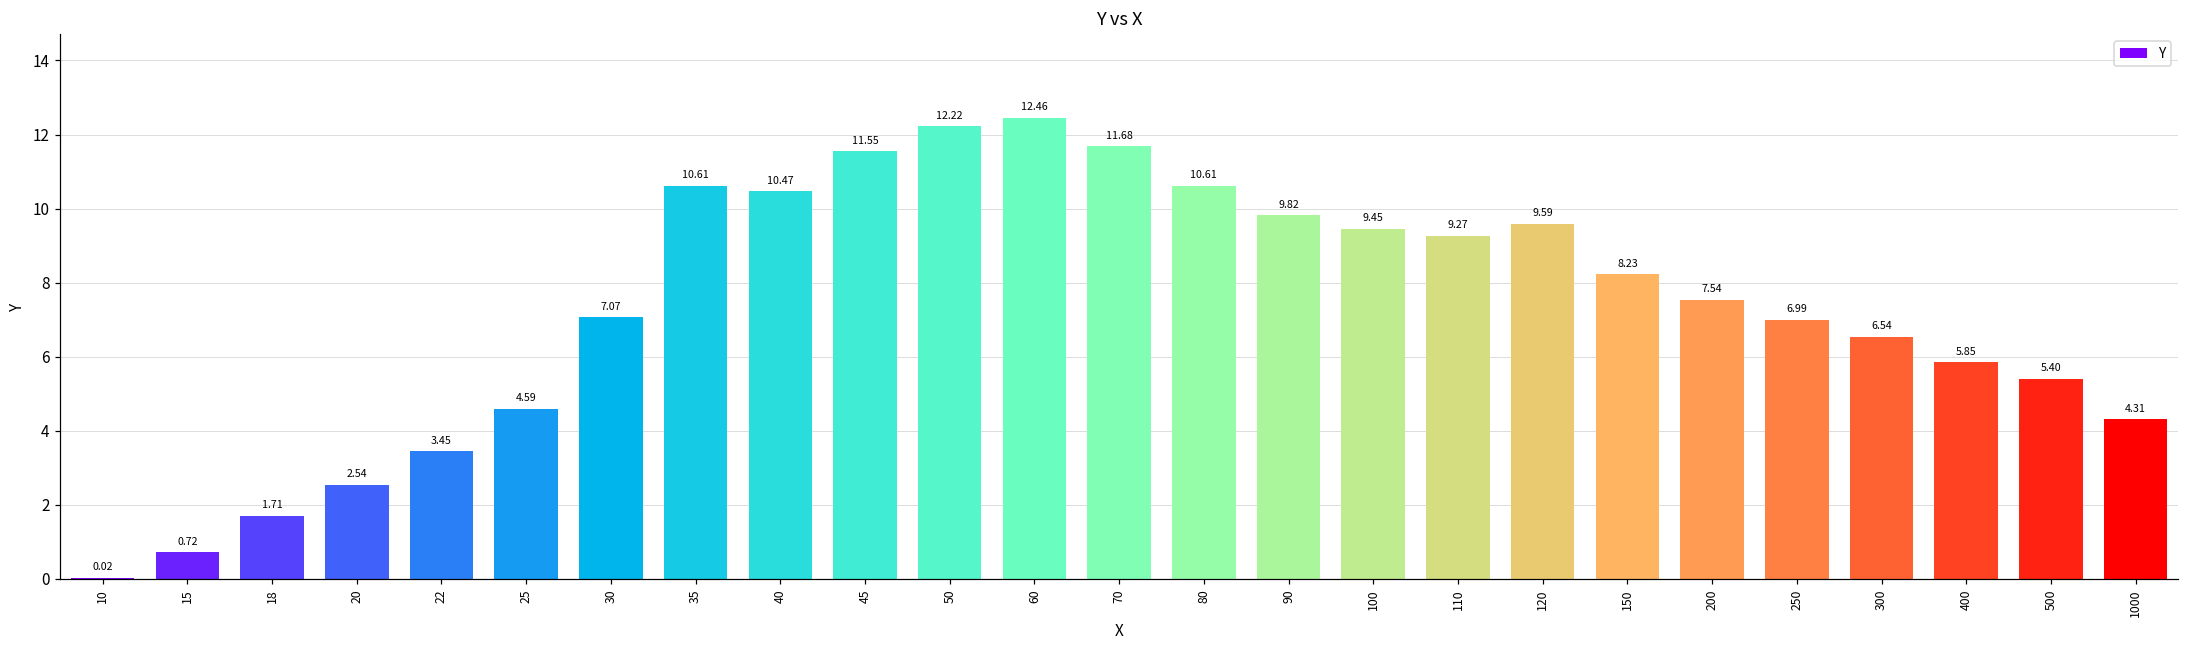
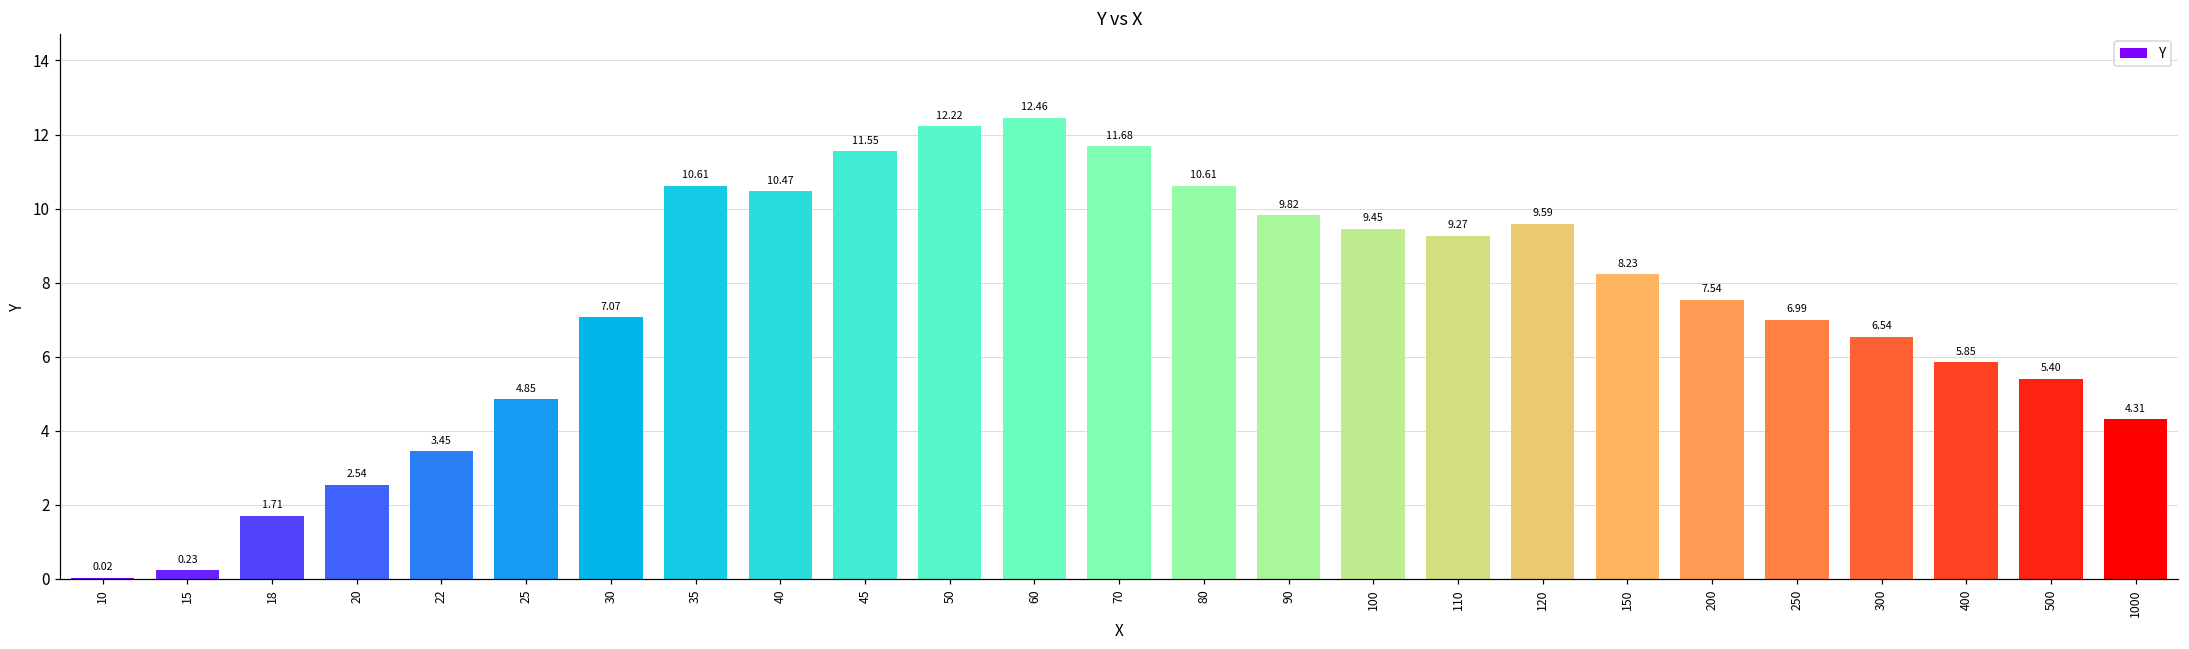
15: 0.72 -> 0.23
25: 4.59 -> 4.85
